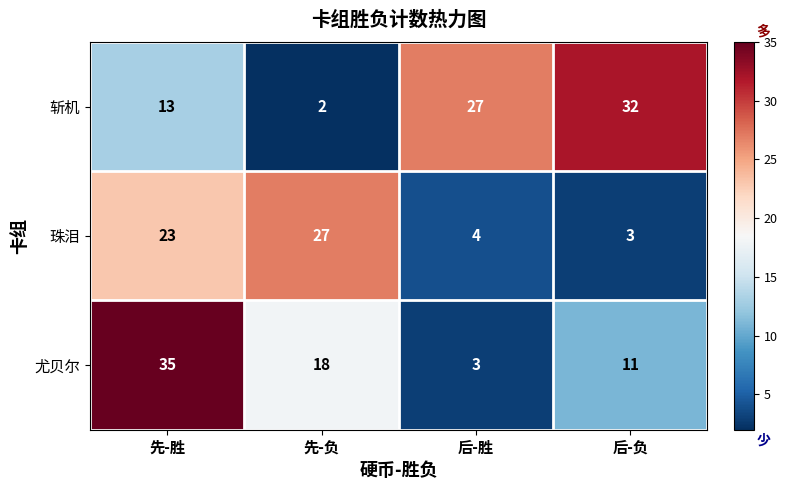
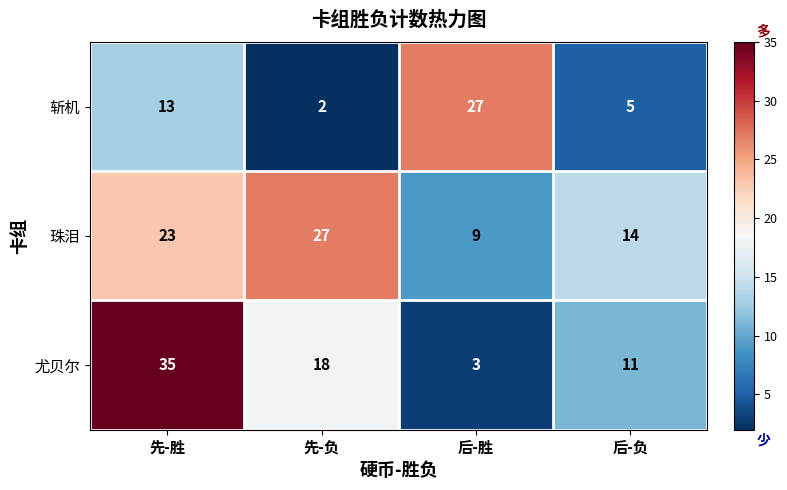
斩机, 后-负: 32 -> 5
珠泪, 后-胜: 4 -> 9
珠泪, 后-负: 3 -> 14
